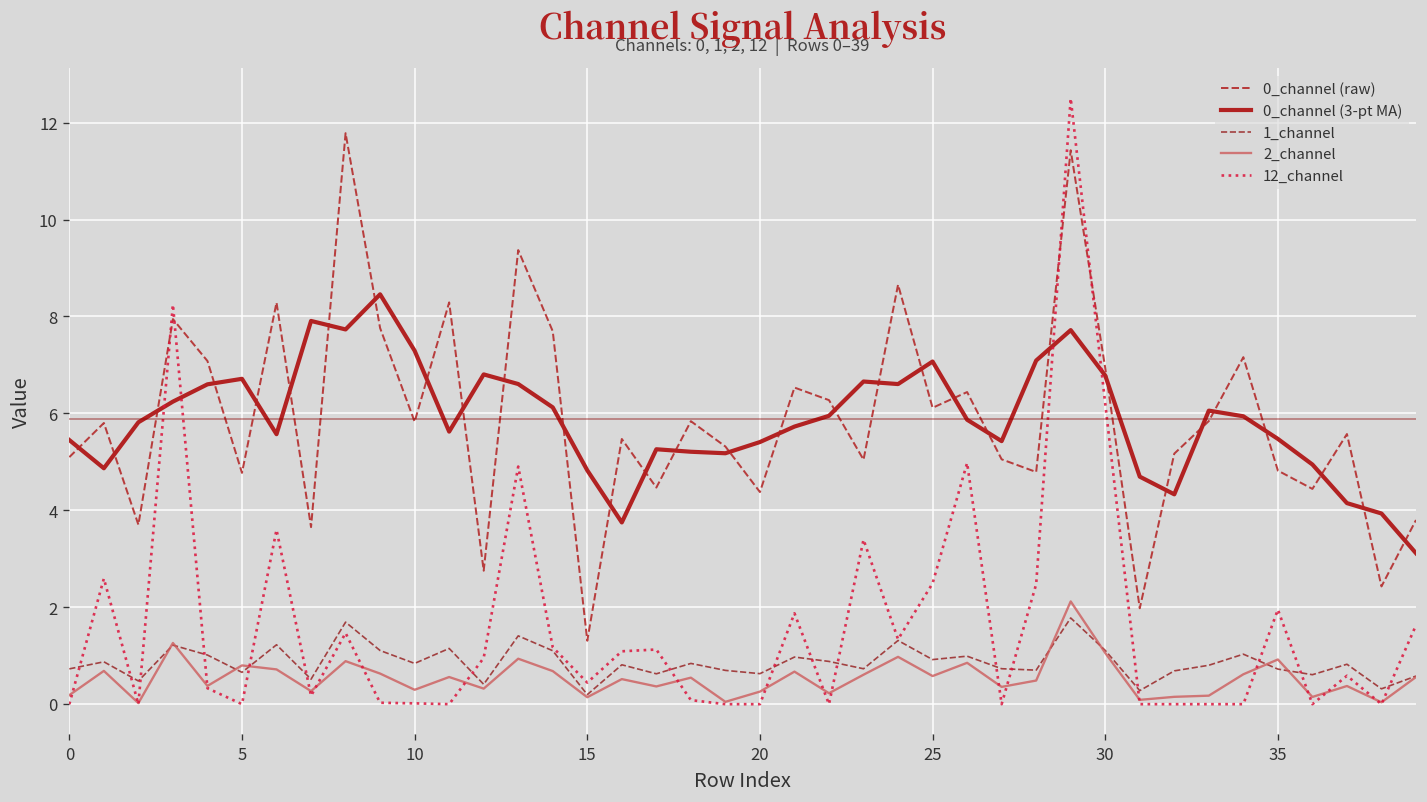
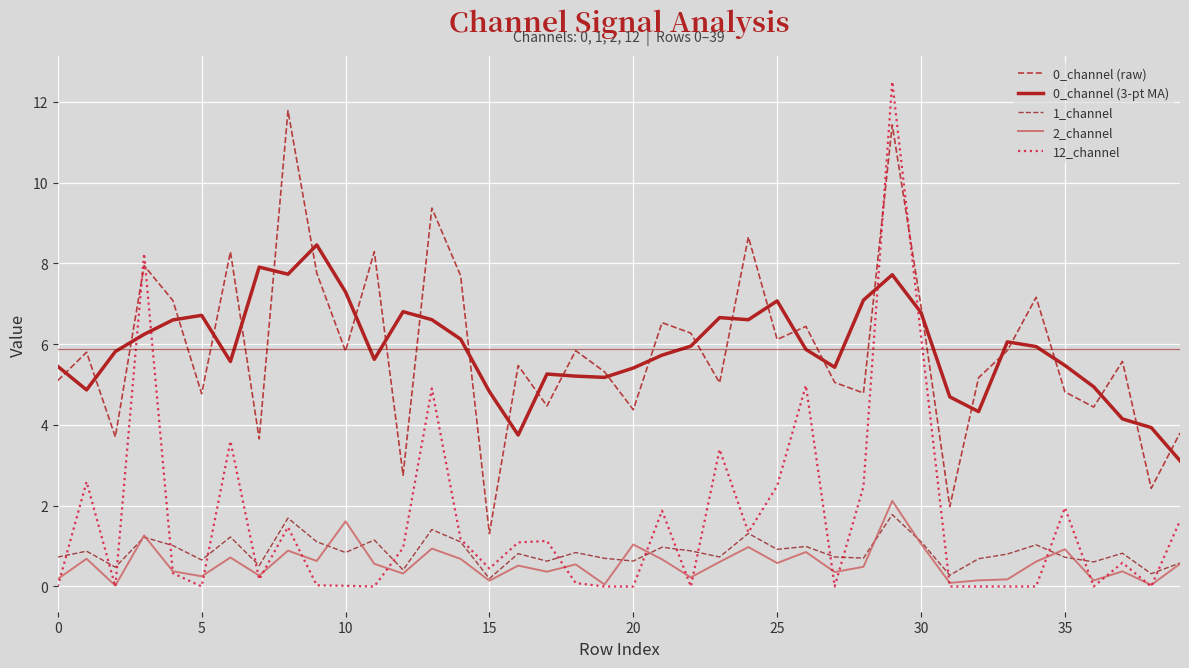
2_channel, 5: 0.8 -> 0.3
2_channel, 10: 0.3 -> 1.6
2_channel, 20: 0.3 -> 1.0
